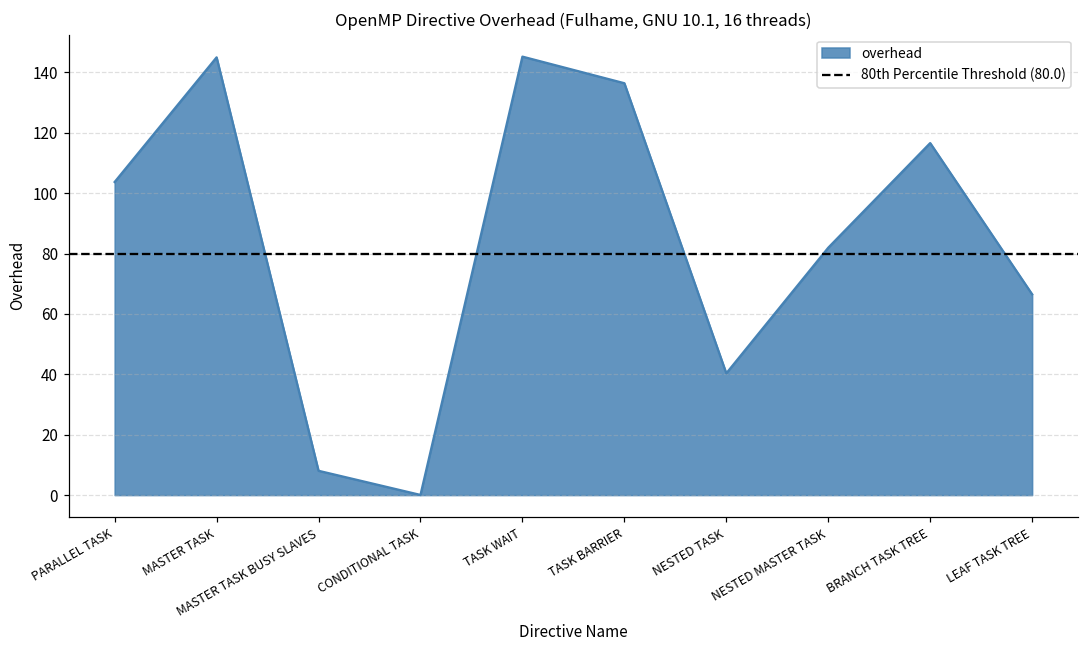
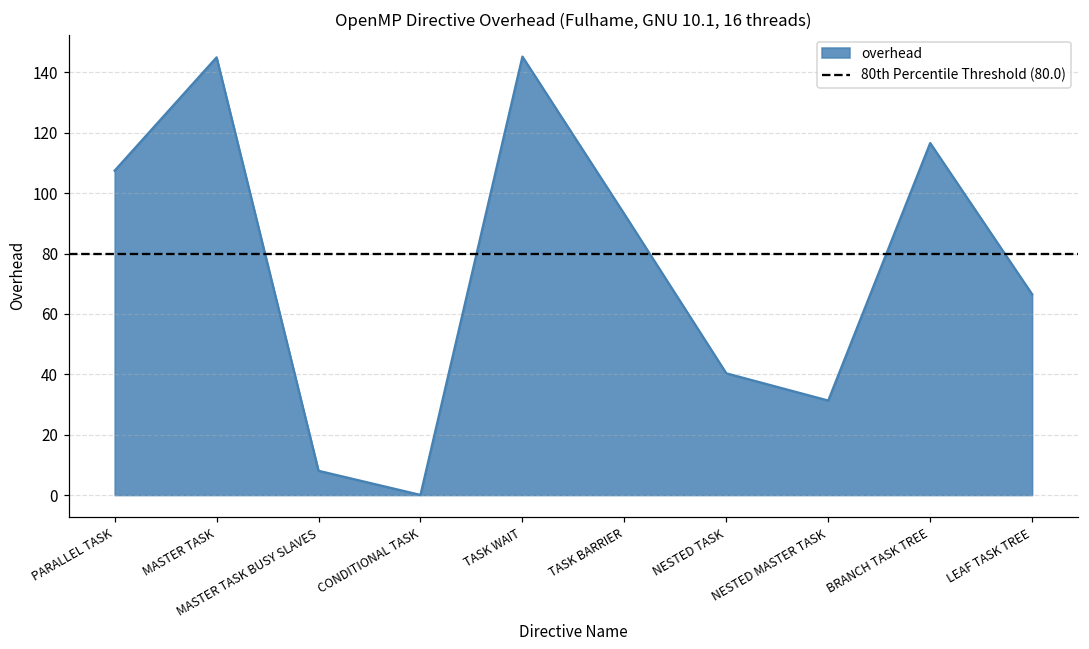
PARALLEL TASK: 104 -> 107
TASK BARRIER: 136 -> 93
NESTED MASTER TASK: 82 -> 31
